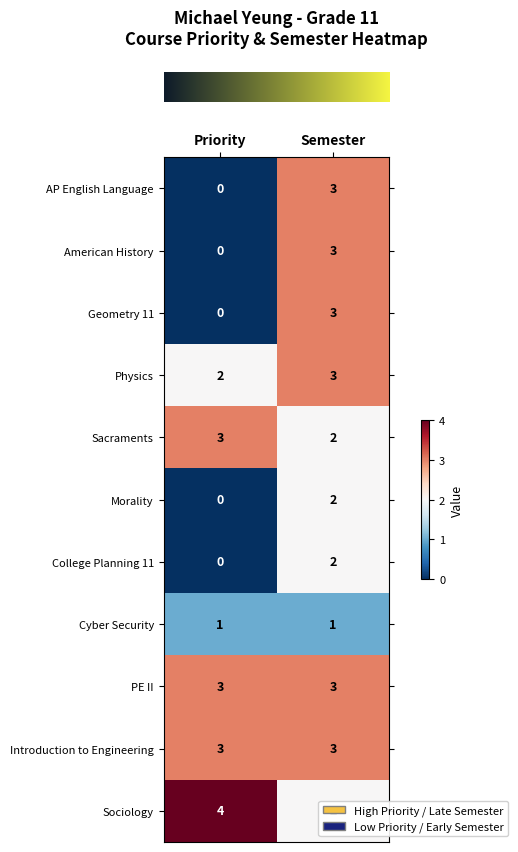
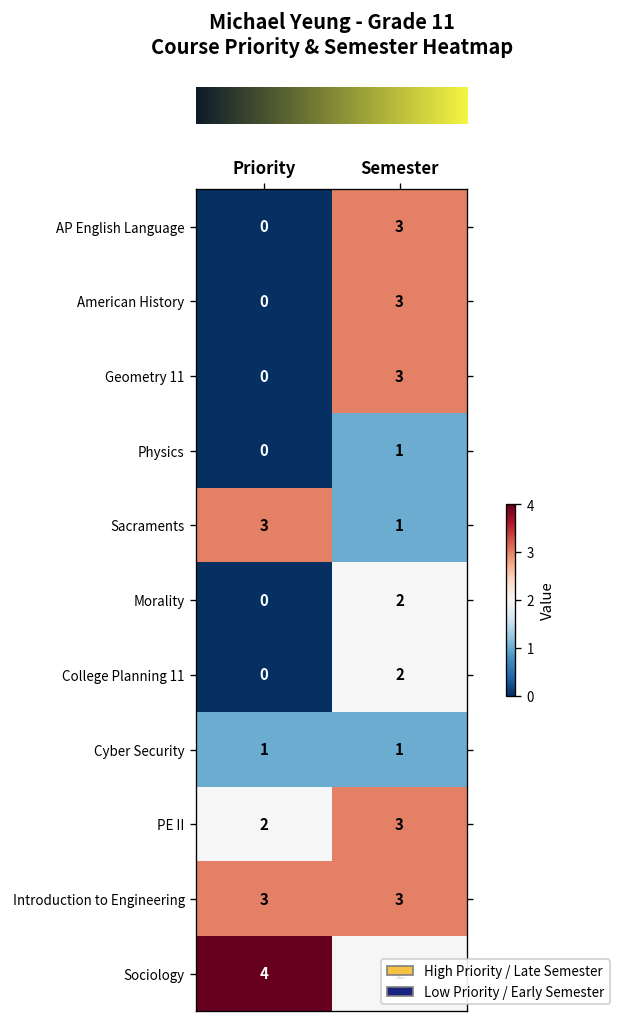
Physics, Priority: 2 -> 0
Physics, Semester: 3 -> 1
Sacraments, Semester: 2 -> 1
PE II, Priority: 3 -> 2
